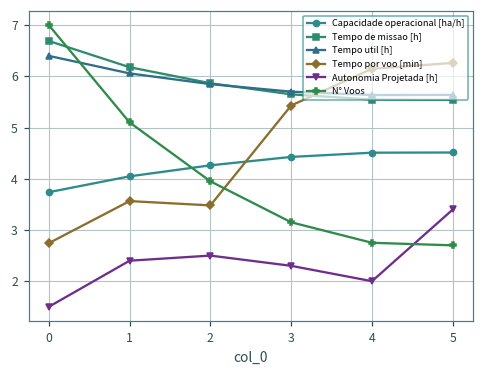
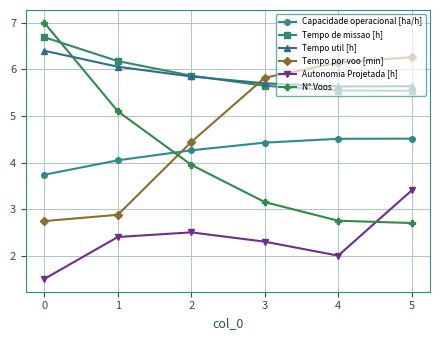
Tempo por voo [min], 1: 3.6 -> 2.9
Tempo por voo [min], 2: 3.5 -> 4.4
Tempo por voo [min], 3: 5.4 -> 5.8
